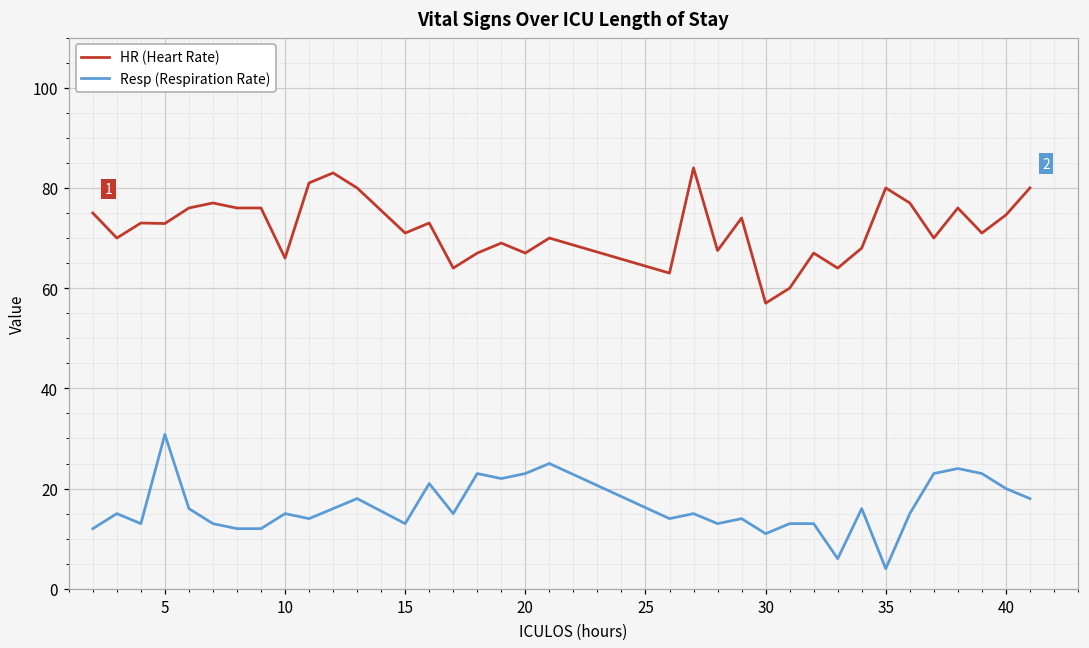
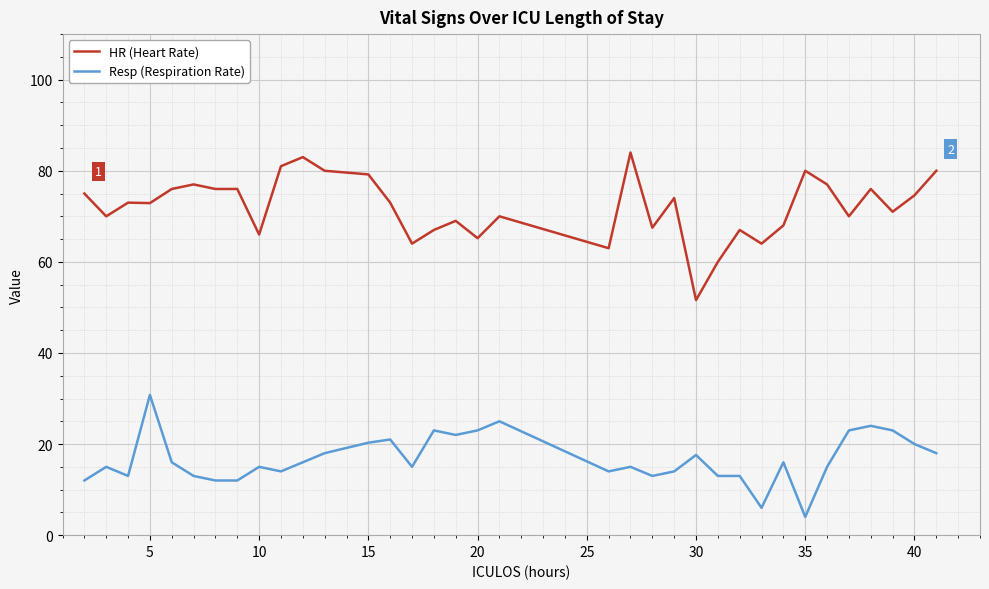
HR (Heart Rate), 15: 71 -> 79
Resp (Respiration Rate), 15: 13 -> 20
HR (Heart Rate), 20: 67 -> 65
HR (Heart Rate), 30: 57 -> 52
Resp (Respiration Rate), 30: 11 -> 18
